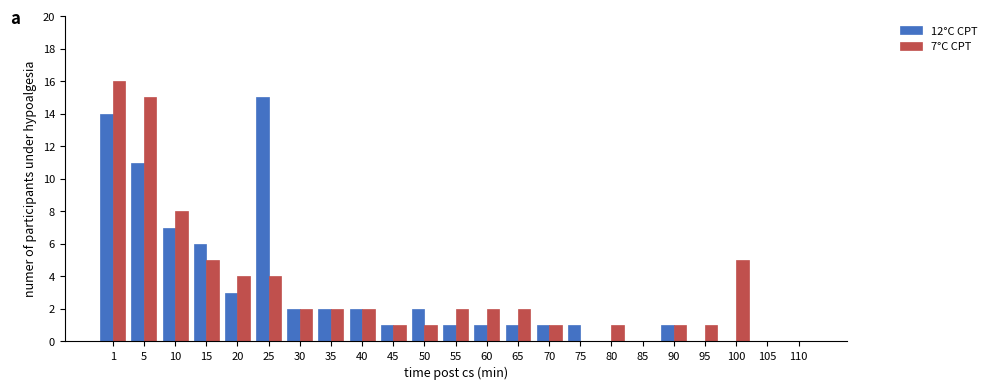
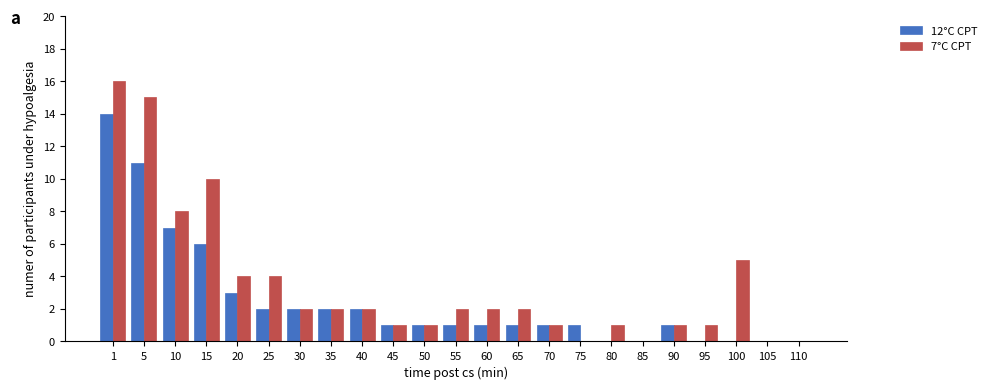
7°C CPT, 15: 5 -> 10
12°C CPT, 25: 15 -> 2
12°C CPT, 50: 2 -> 1
